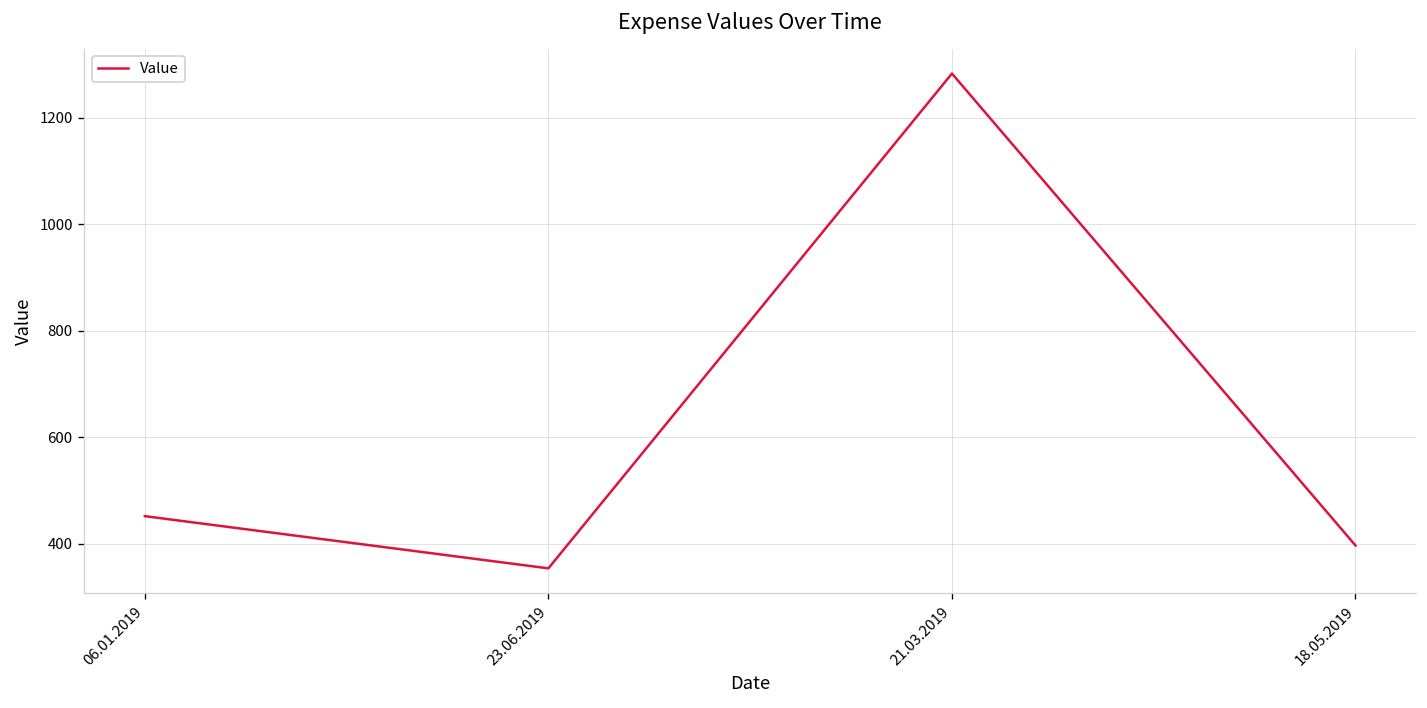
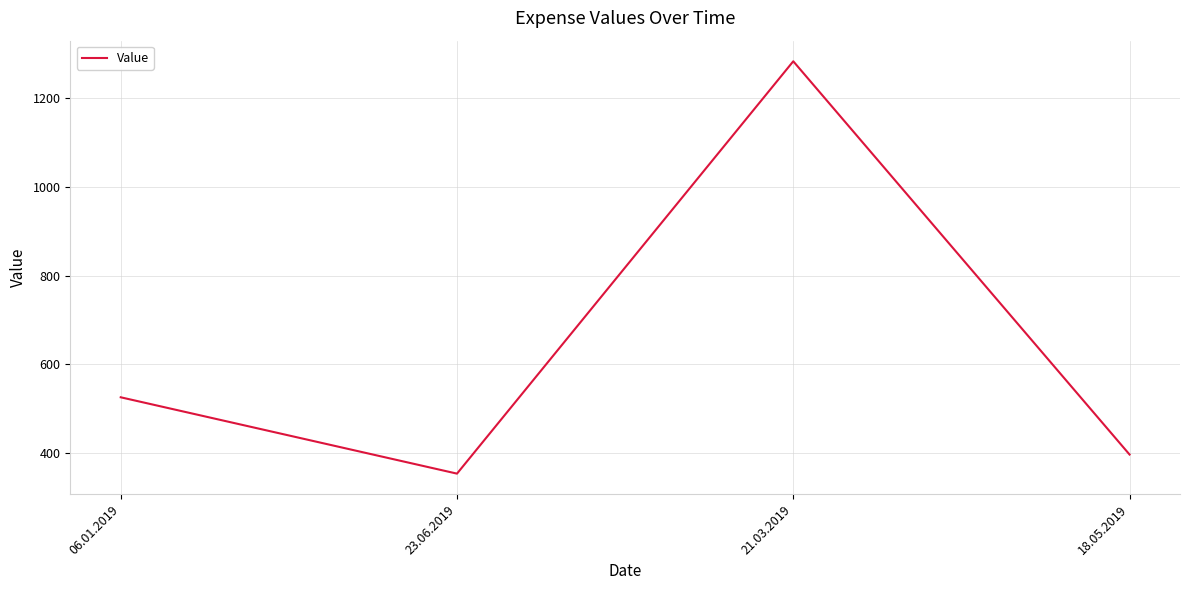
06.01.2019: 450 -> 530
